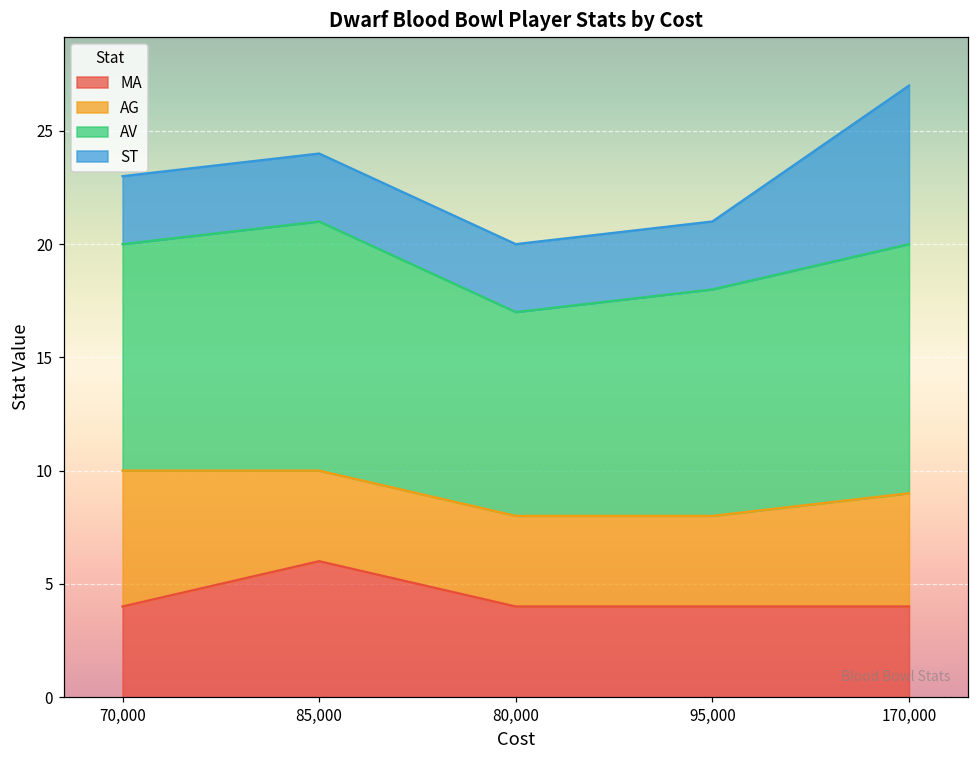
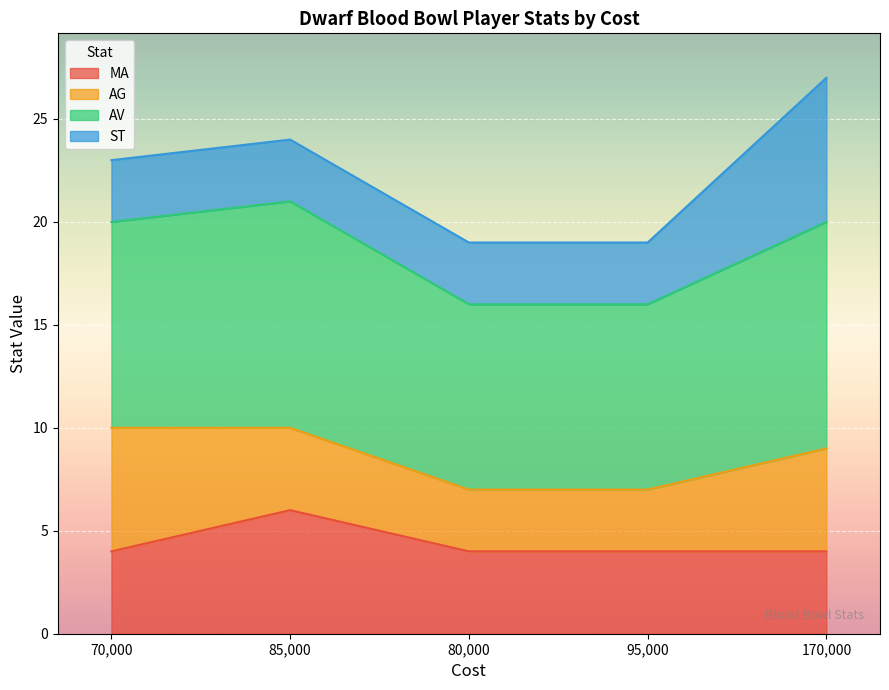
AG, 80,000: 4 -> 3
AG, 95,000: 4 -> 3
AV, 95,000: 10 -> 9
